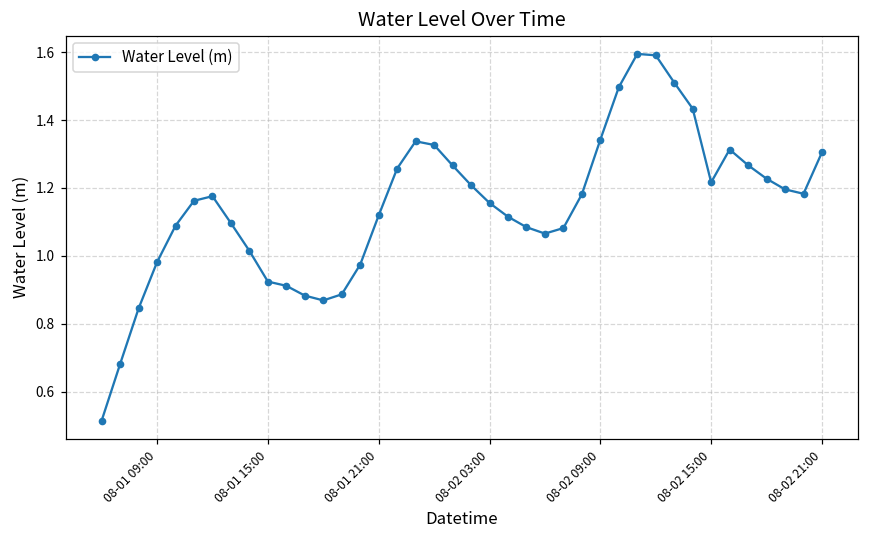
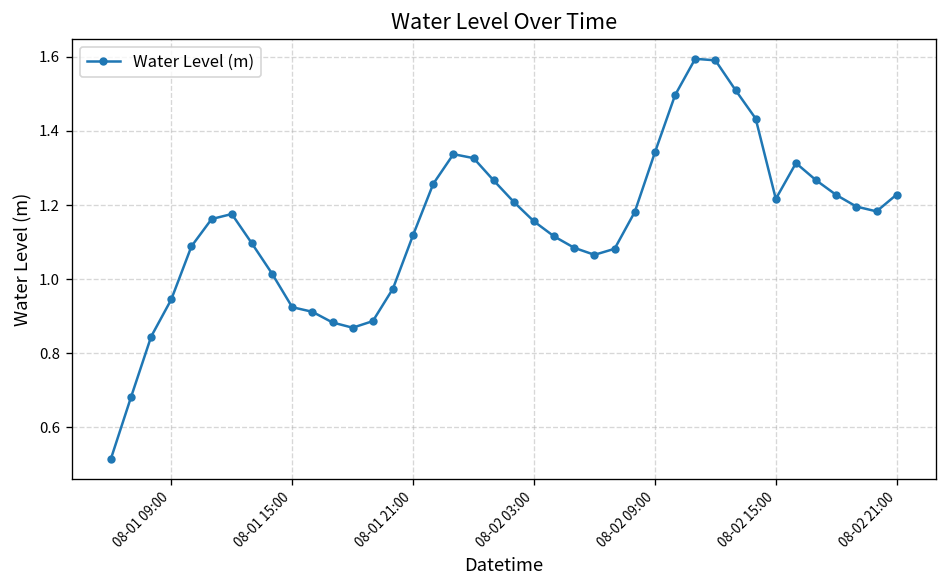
08-01 09:00: 0.98 -> 0.95
08-02 21:00: 1.30 -> 1.23
